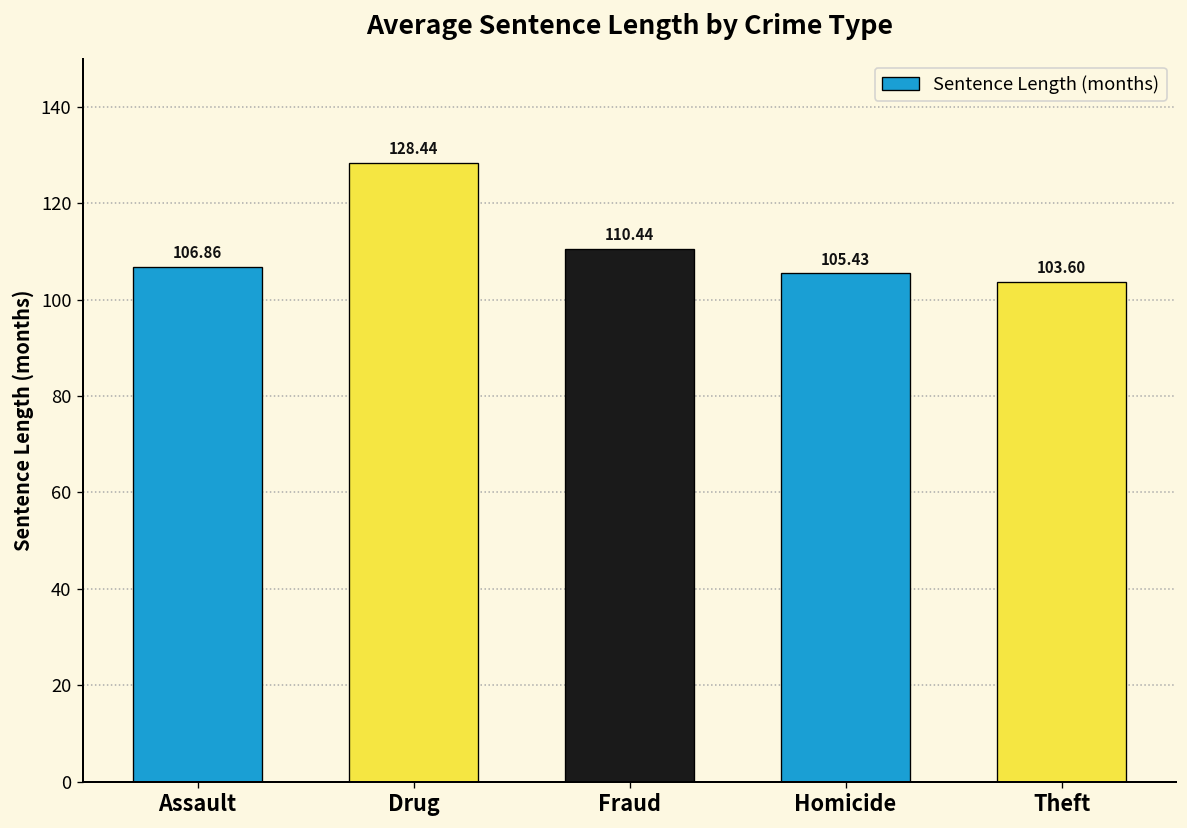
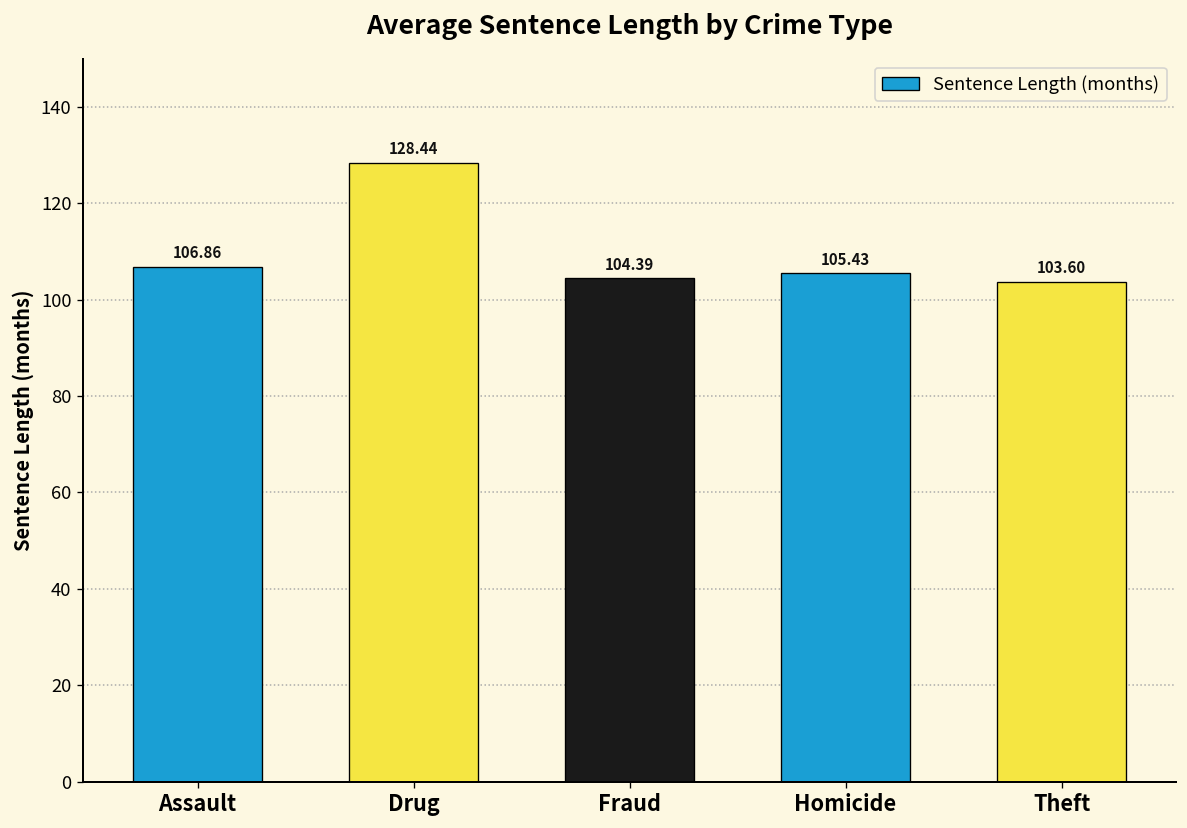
Fraud: 110.44 -> 104.39
